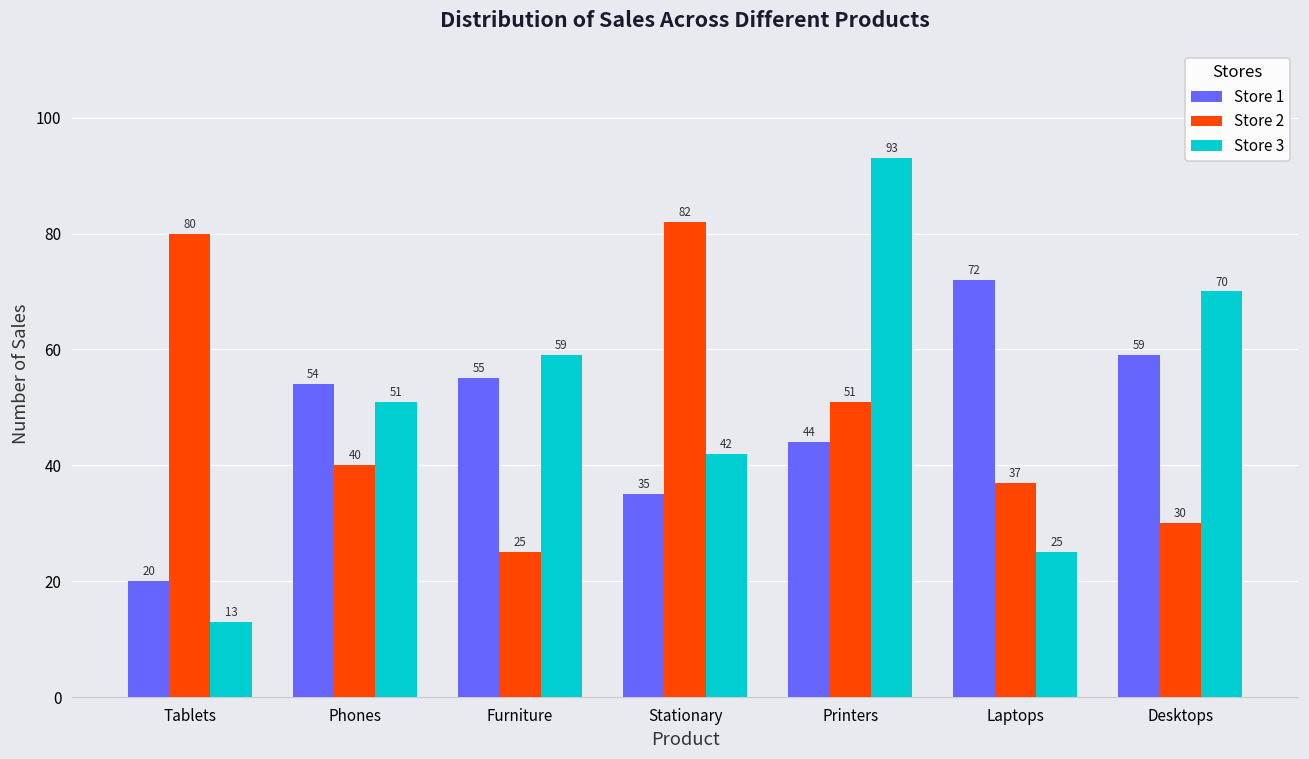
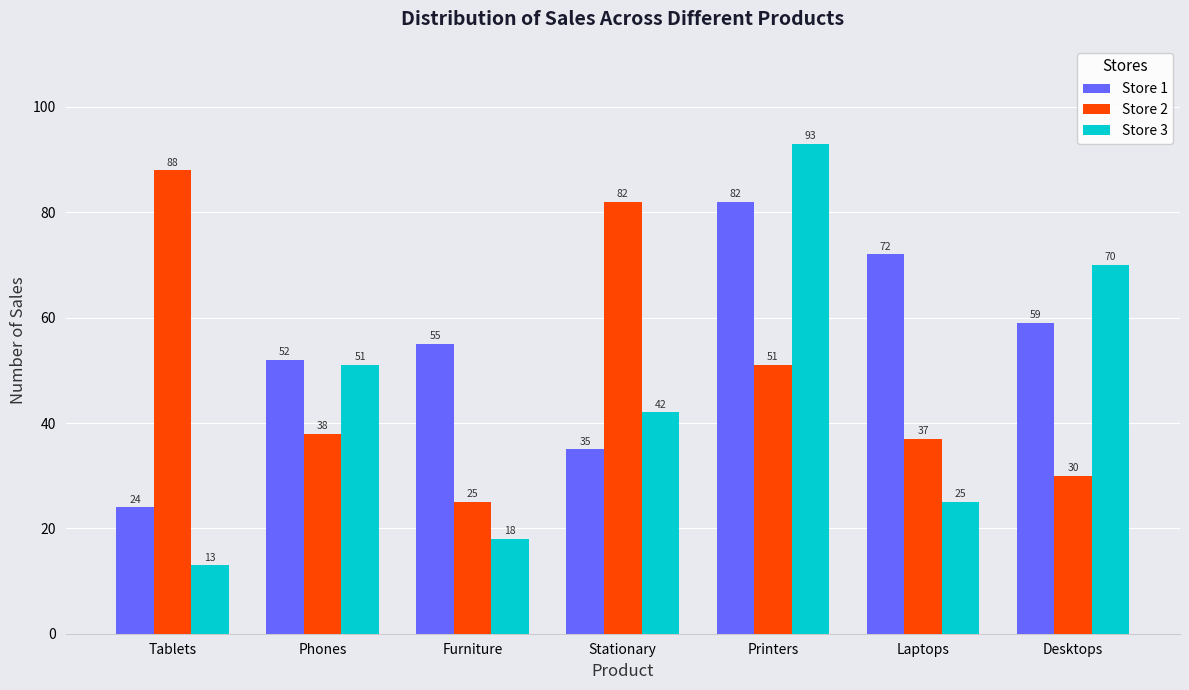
Store 1, Tablets: 20 -> 24
Store 2, Tablets: 80 -> 88
Store 1, Phones: 54 -> 52
Store 2, Phones: 40 -> 38
Store 3, Furniture: 59 -> 18
Store 1, Printers: 44 -> 82
